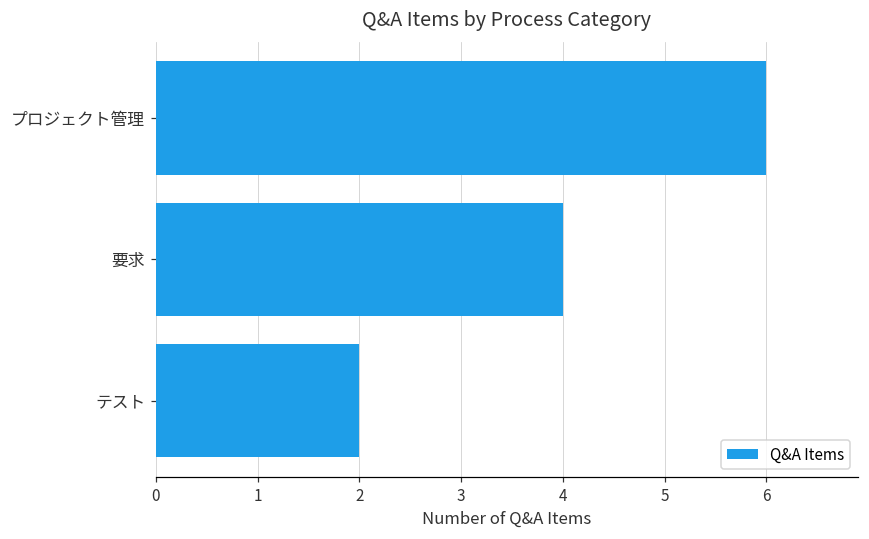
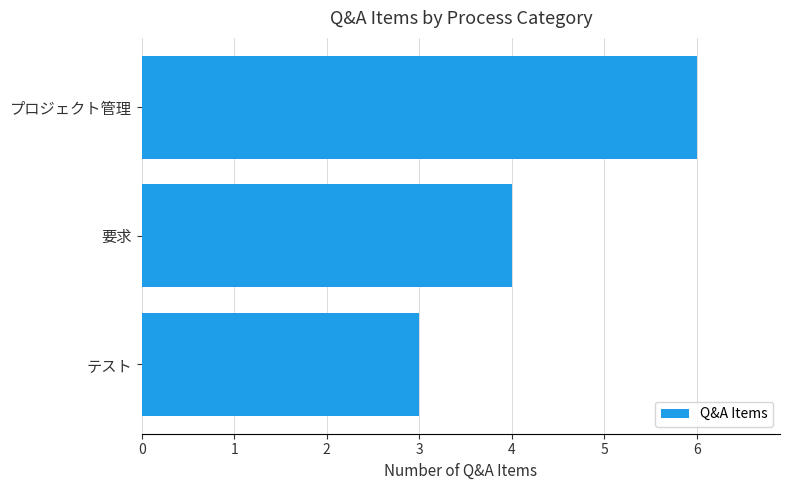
テスト: 2 -> 3
